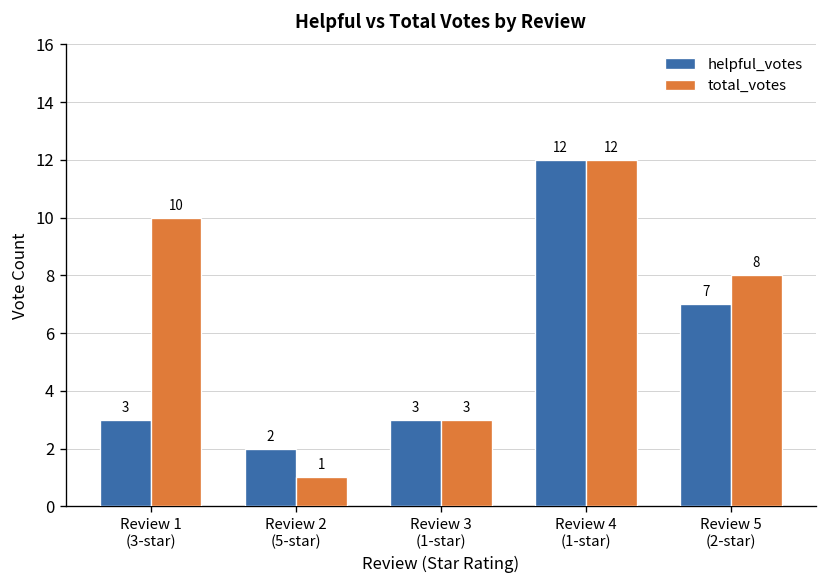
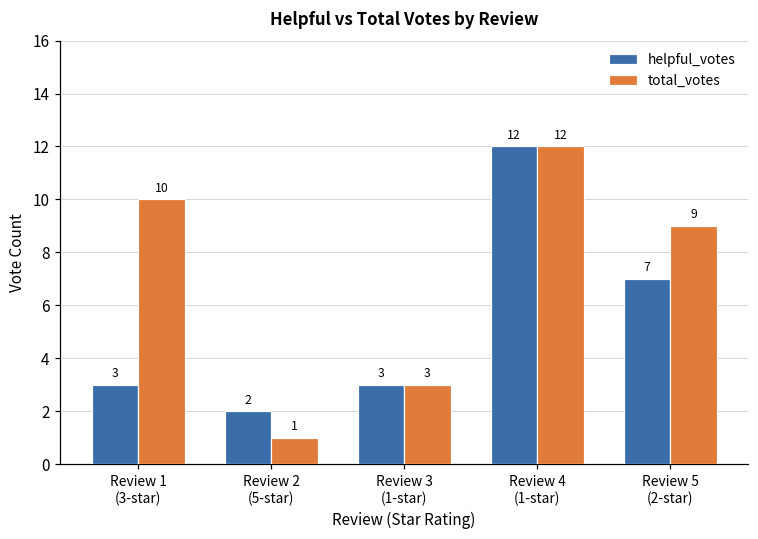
total_votes, Review 5 (2-star): 8 -> 9
